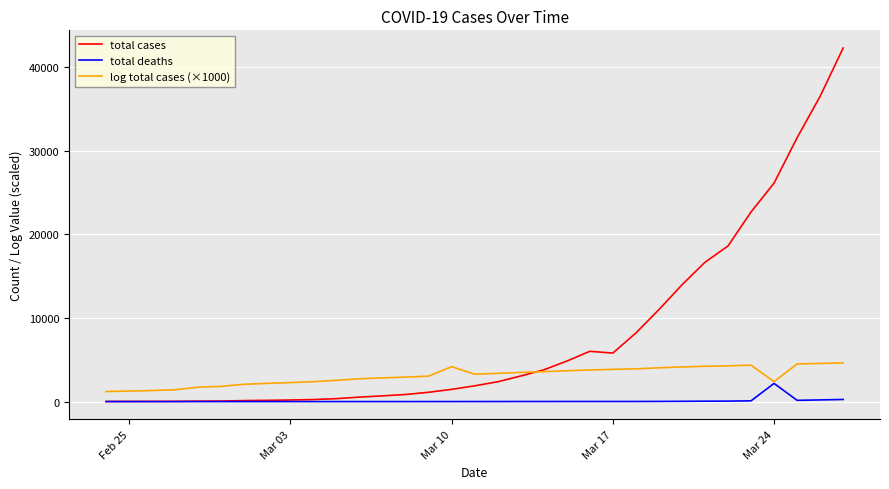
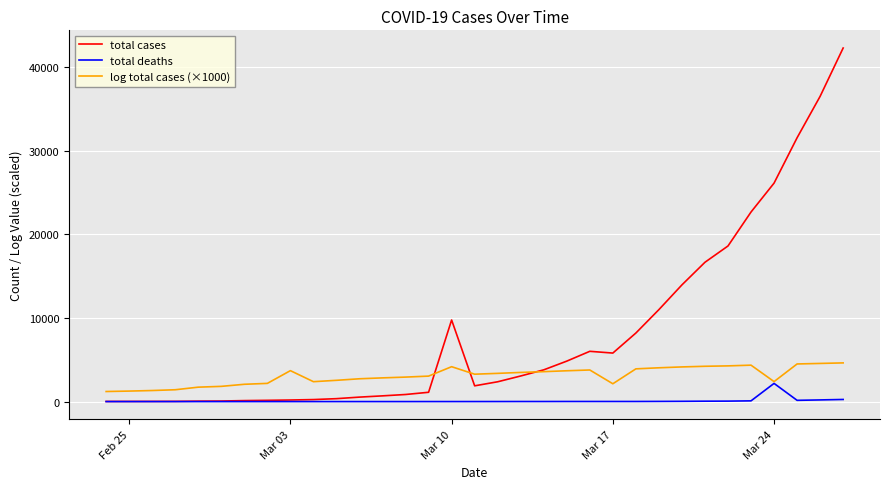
log total cases (×1000), Mar 03: 2000 -> 4000
total cases, Mar 10: 1000 -> 10000
log total cases (×1000), Mar 17: 4000 -> 2000
